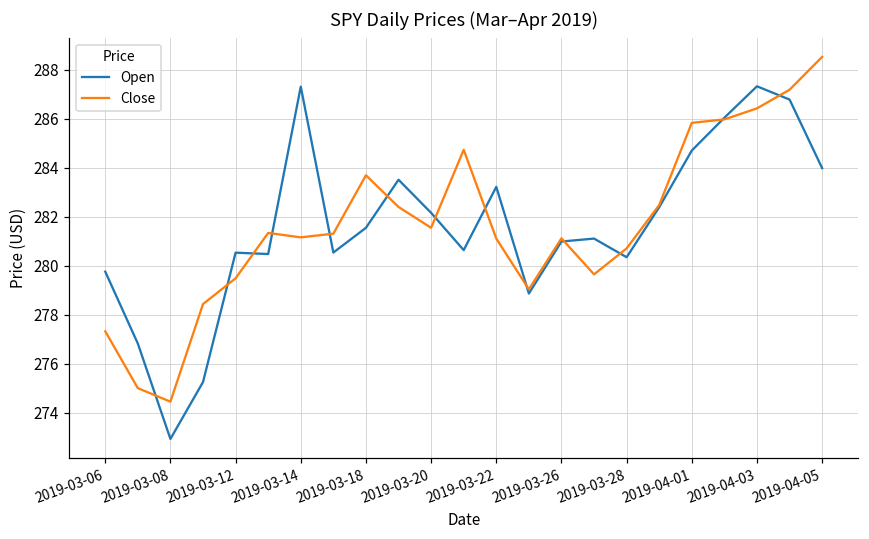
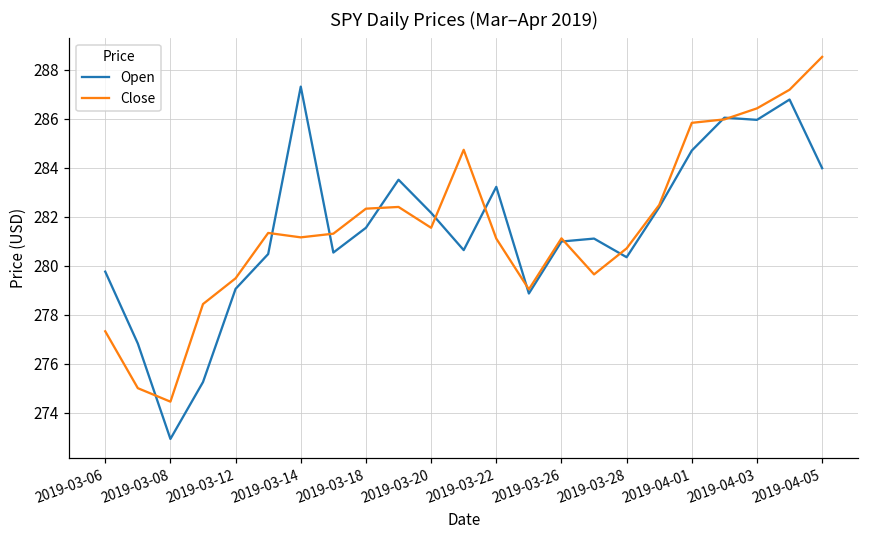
Open, 2019-03-12: 280.5 -> 279.1
Close, 2019-03-18: 283.7 -> 282.3
Open, 2019-04-03: 287.3 -> 286.0
